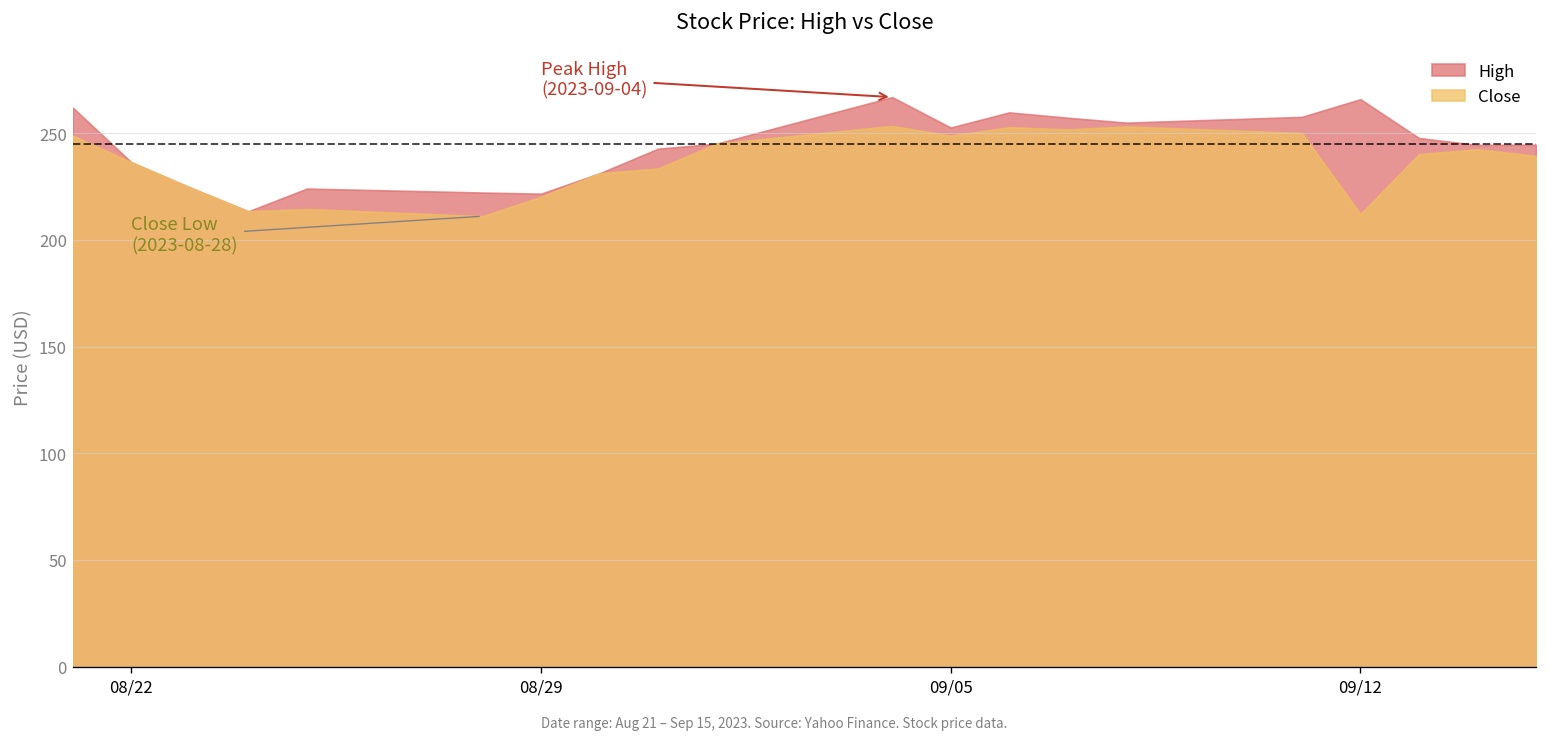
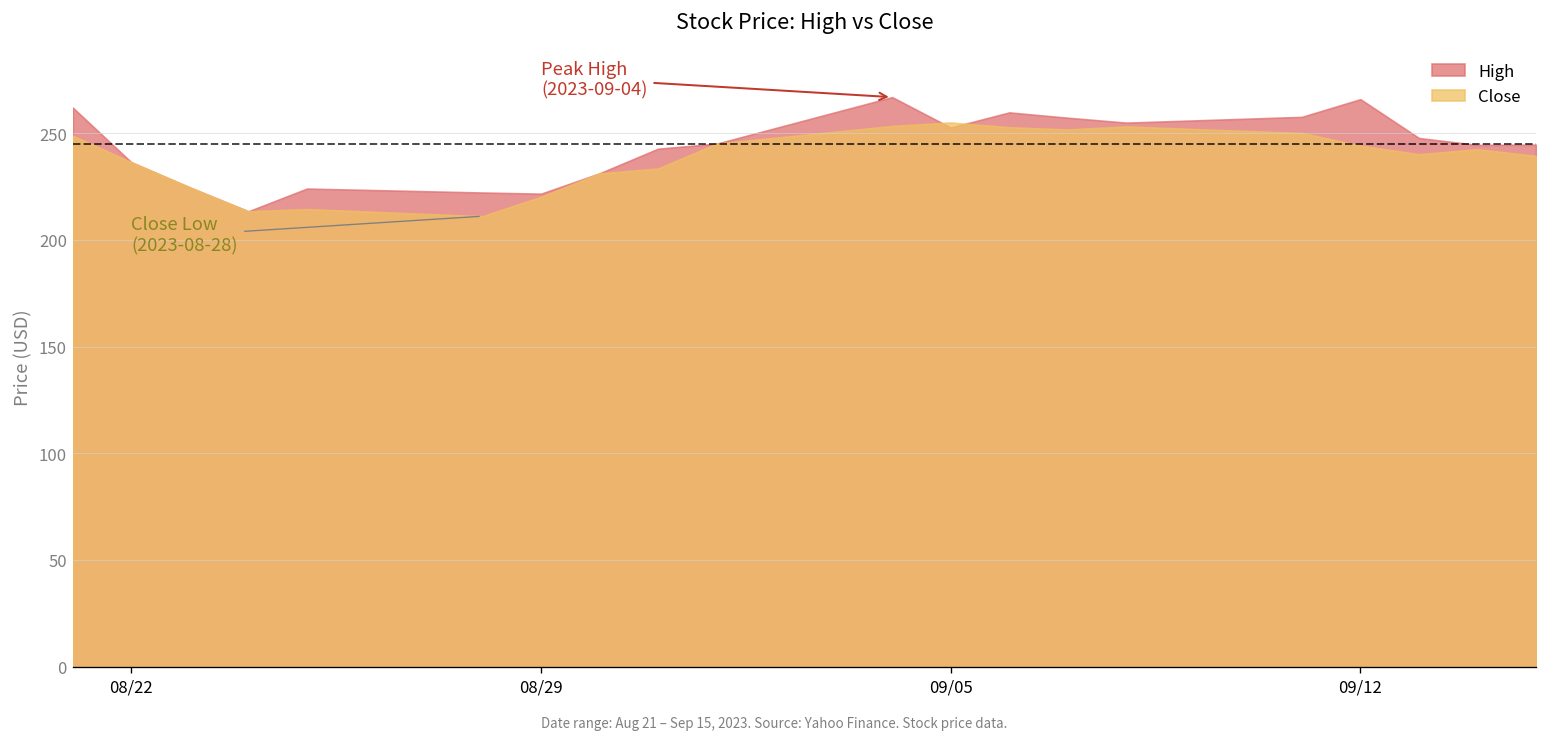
Close, 09/05: 249 -> 255
Close, 09/12: 212 -> 244
